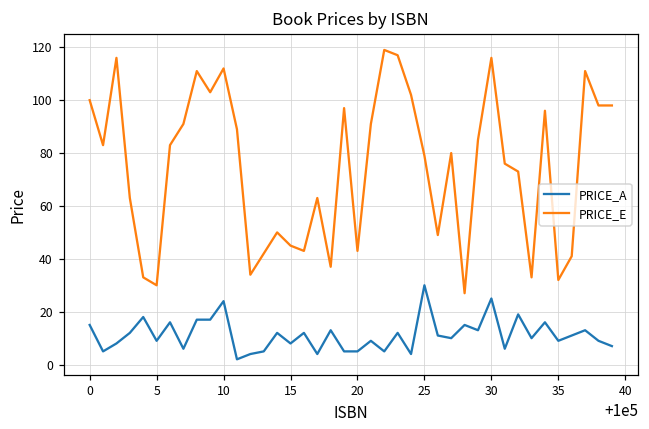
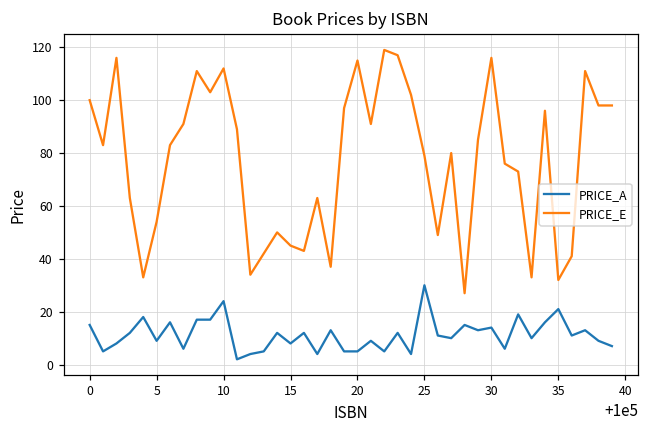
PRICE_E, 5: 30 -> 54
PRICE_E, 20: 43 -> 115
PRICE_A, 30: 25 -> 14
PRICE_A, 35: 9 -> 21
